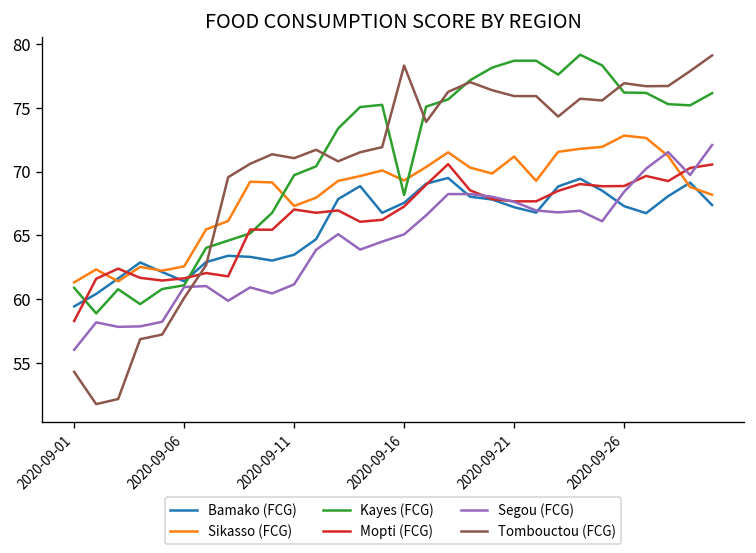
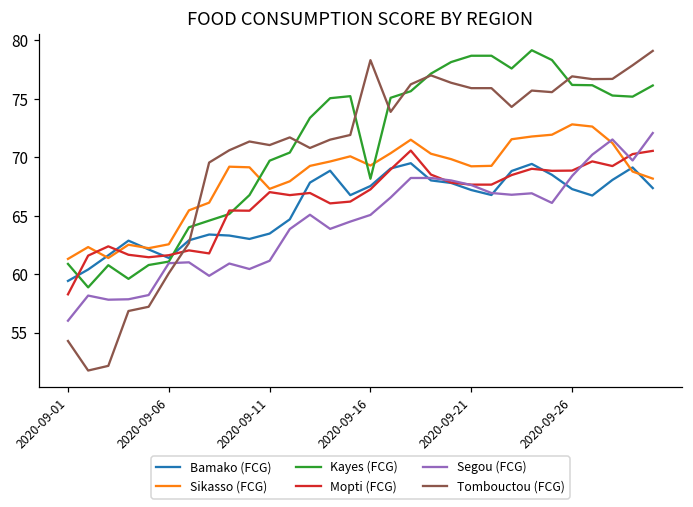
Sikasso (FCG), 2020-09-21: 71.2 -> 69.2
